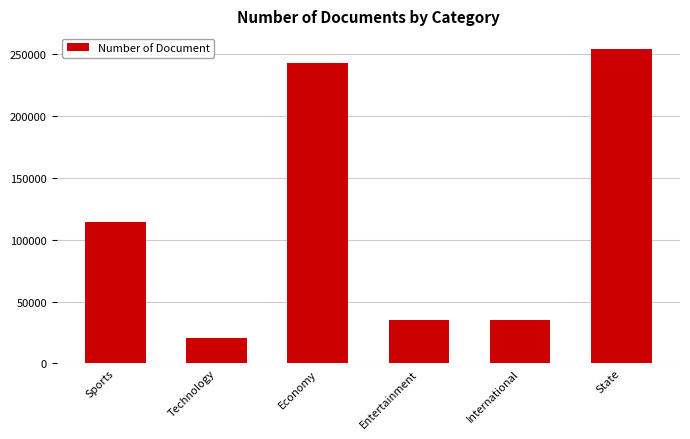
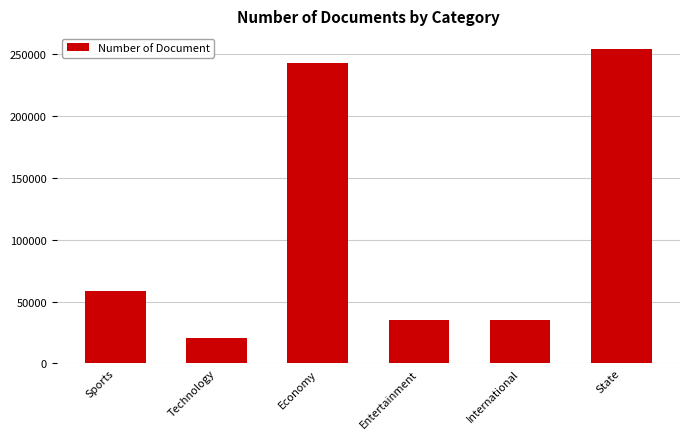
Sports: 115000 -> 59000
